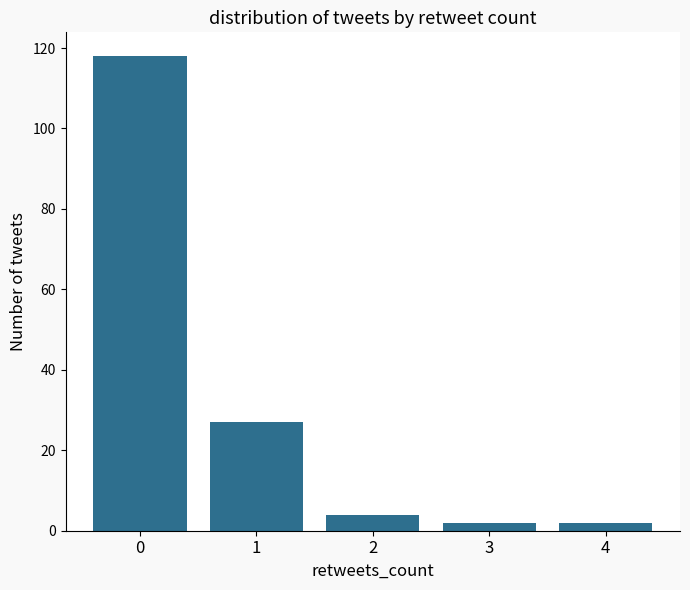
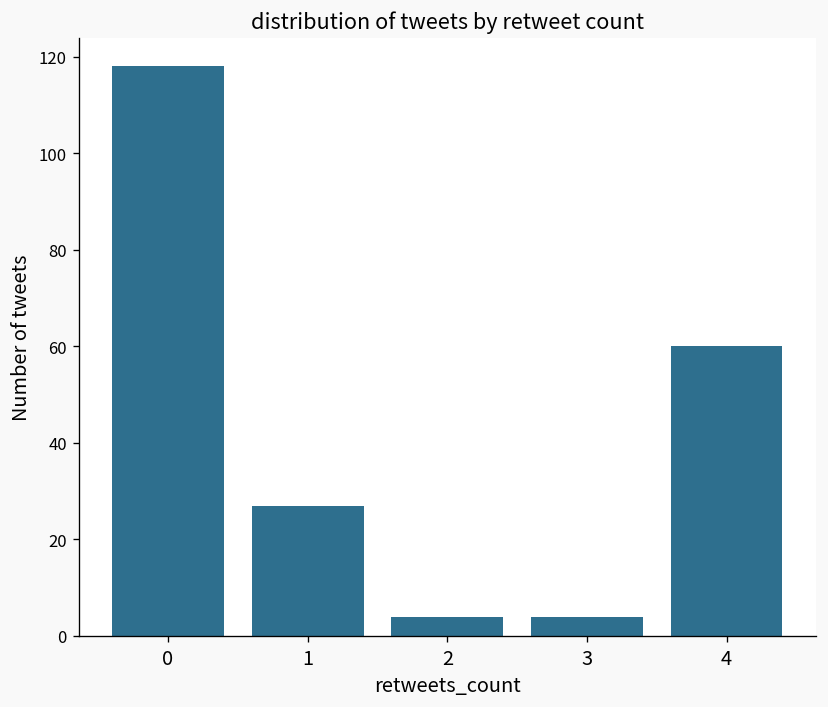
3: 2 -> 4
4: 2 -> 60
